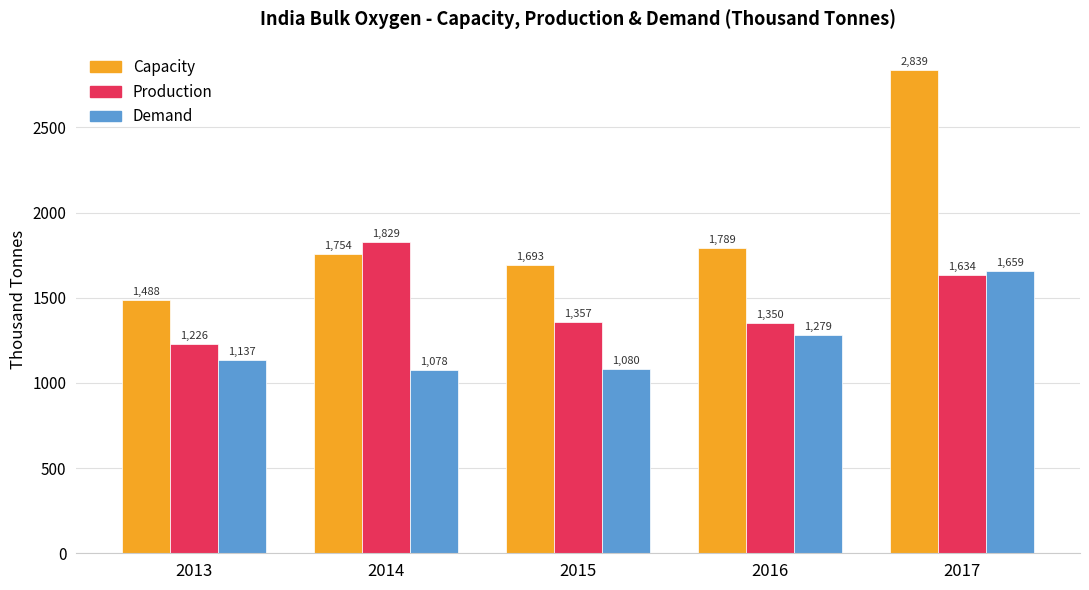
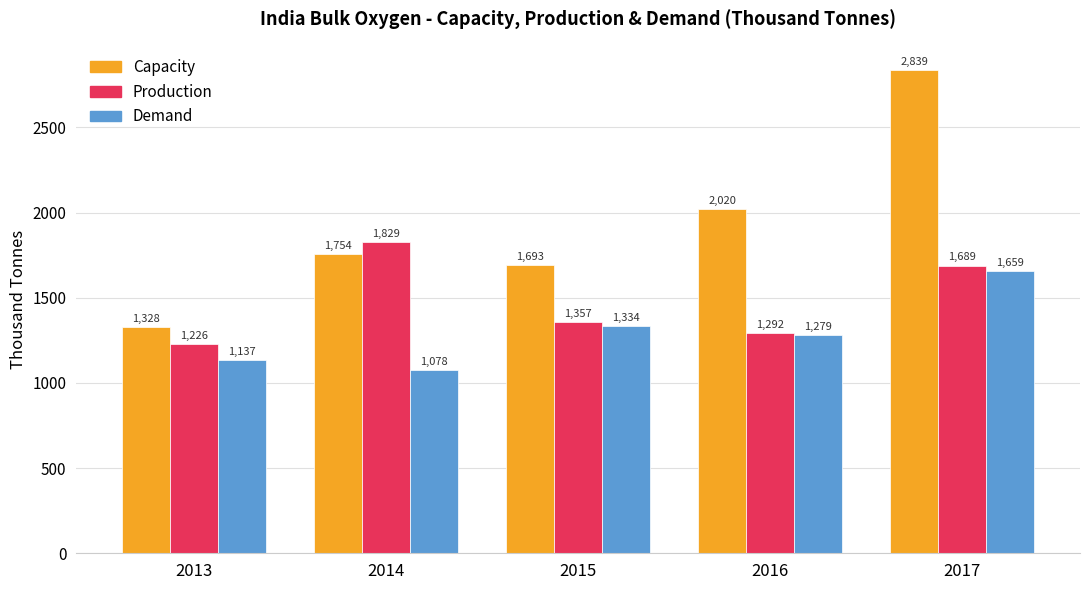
Capacity, 2013: 1,488 -> 1,328
Demand, 2015: 1,080 -> 1,334
Capacity, 2016: 1,789 -> 2,020
Production, 2016: 1,350 -> 1,292
Production, 2017: 1,634 -> 1,689
